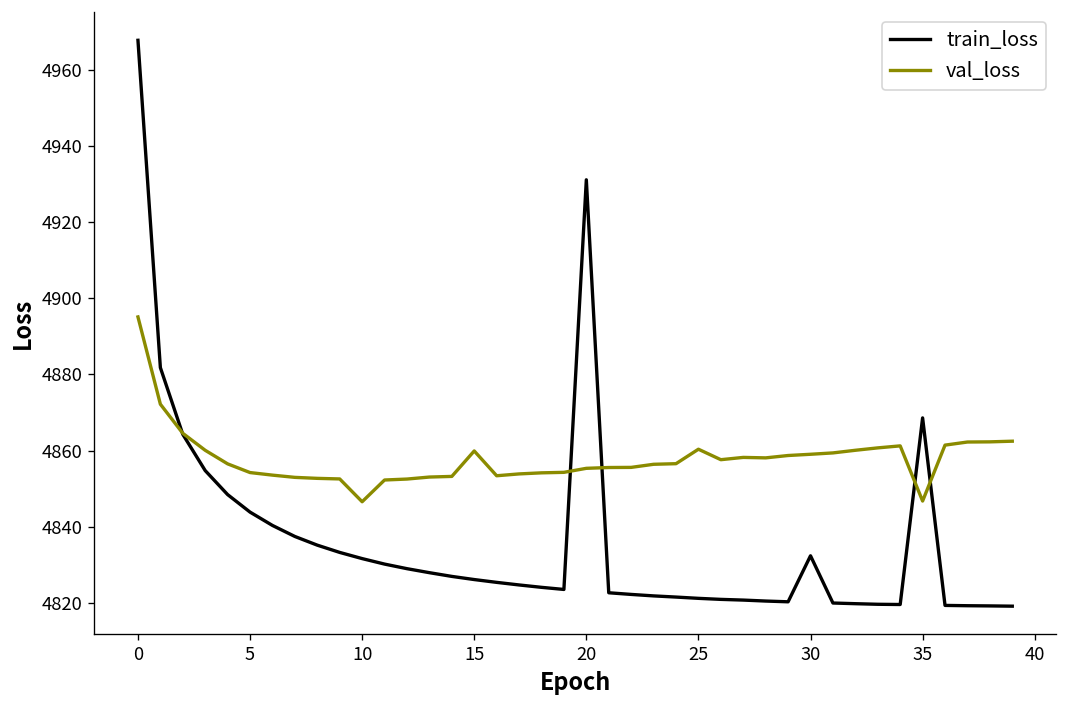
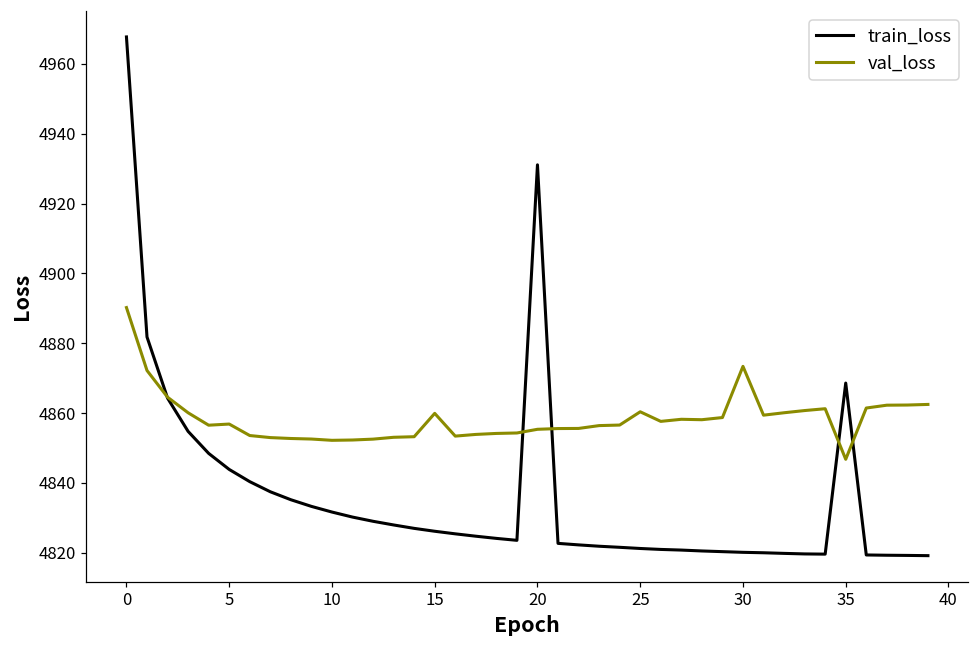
val_loss, 0: 4895 -> 4890
val_loss, 5: 4854 -> 4857
val_loss, 10: 4847 -> 4852
train_loss, 30: 4832 -> 4820
val_loss, 30: 4859 -> 4873
